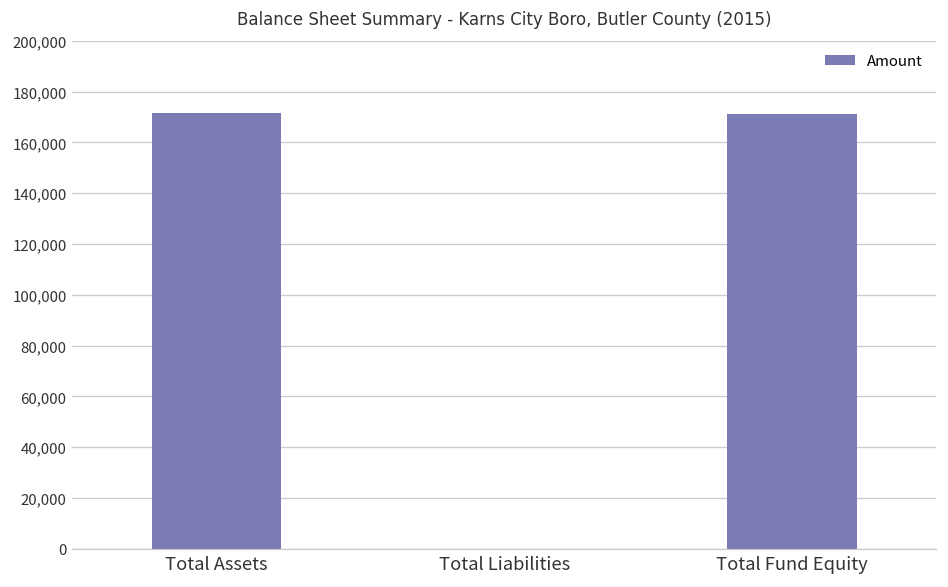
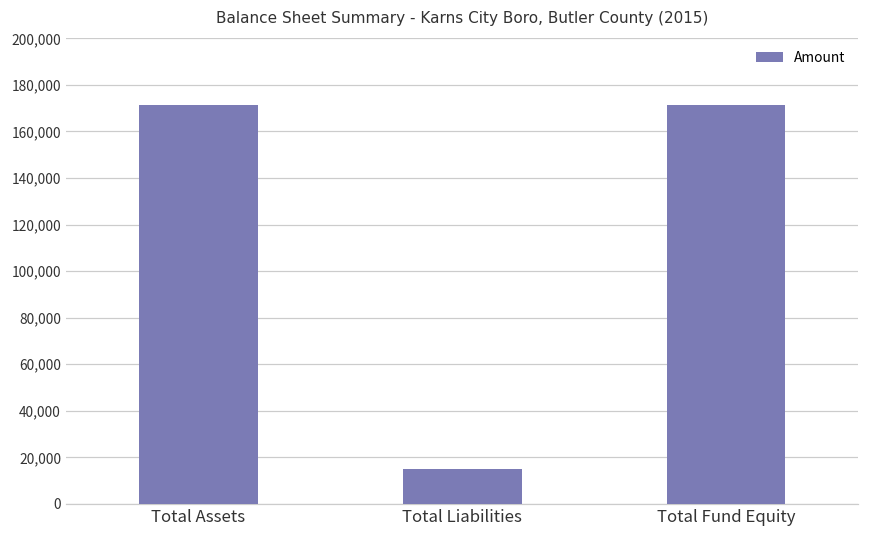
Total Liabilities: 0 -> 15,000
